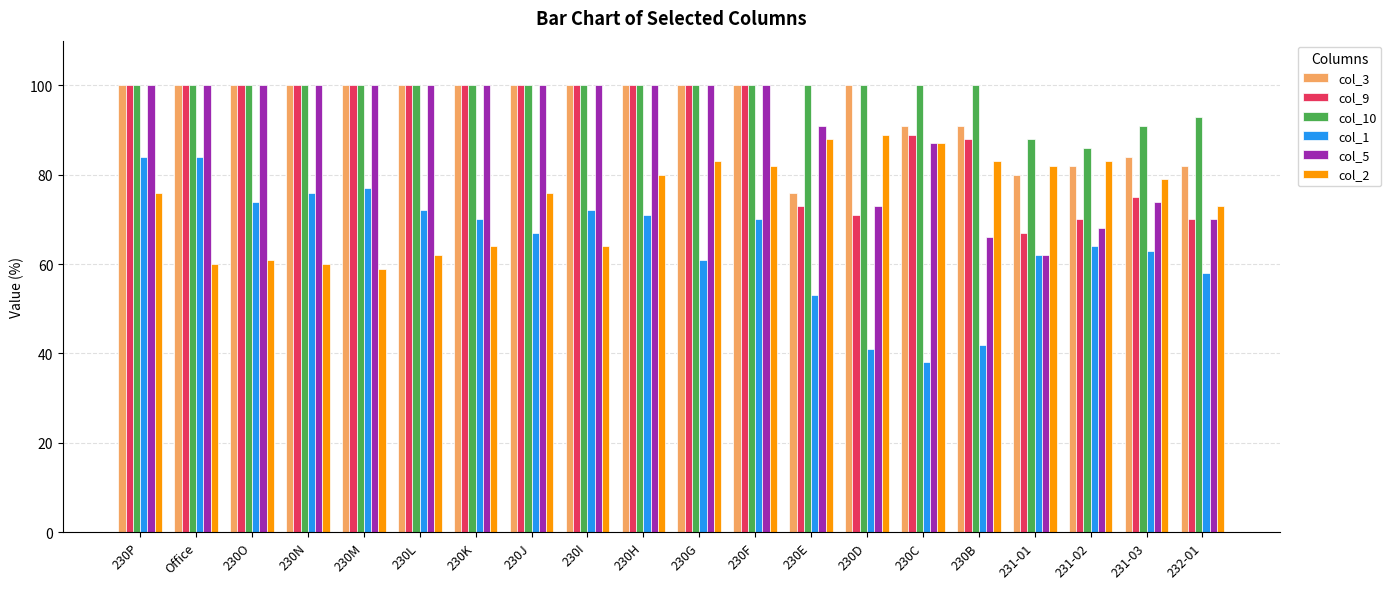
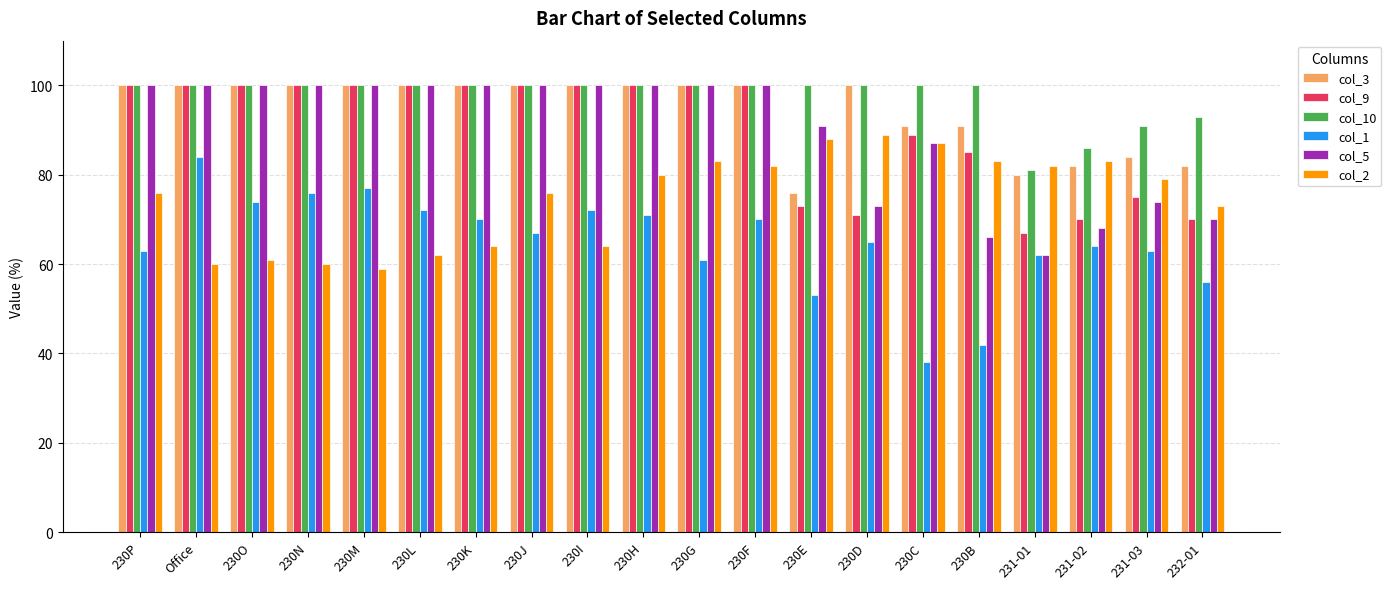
col_1, 230P: 84 -> 63
col_1, 230D: 41 -> 65
col_9, 230B: 88 -> 85
col_10, 231-01: 88 -> 81
col_1, 232-01: 58 -> 56
